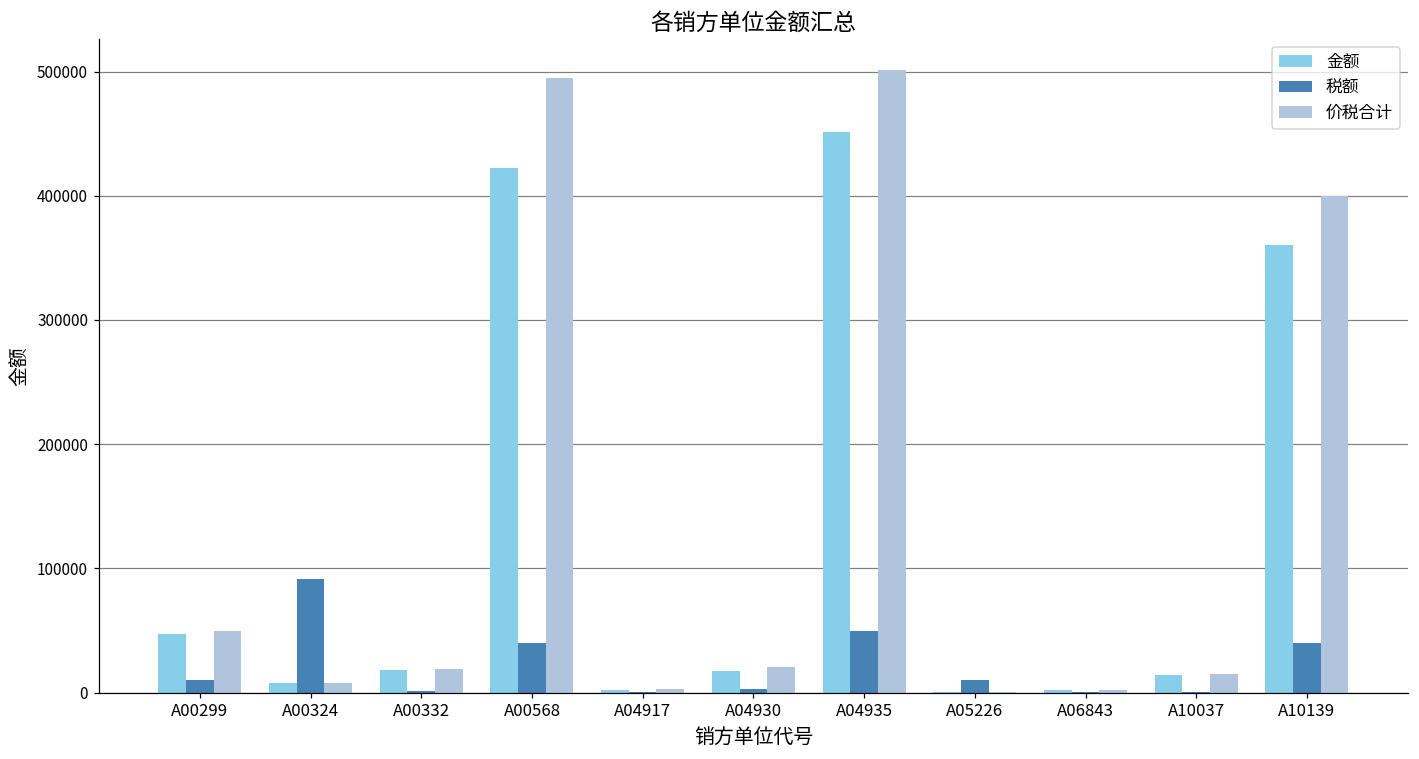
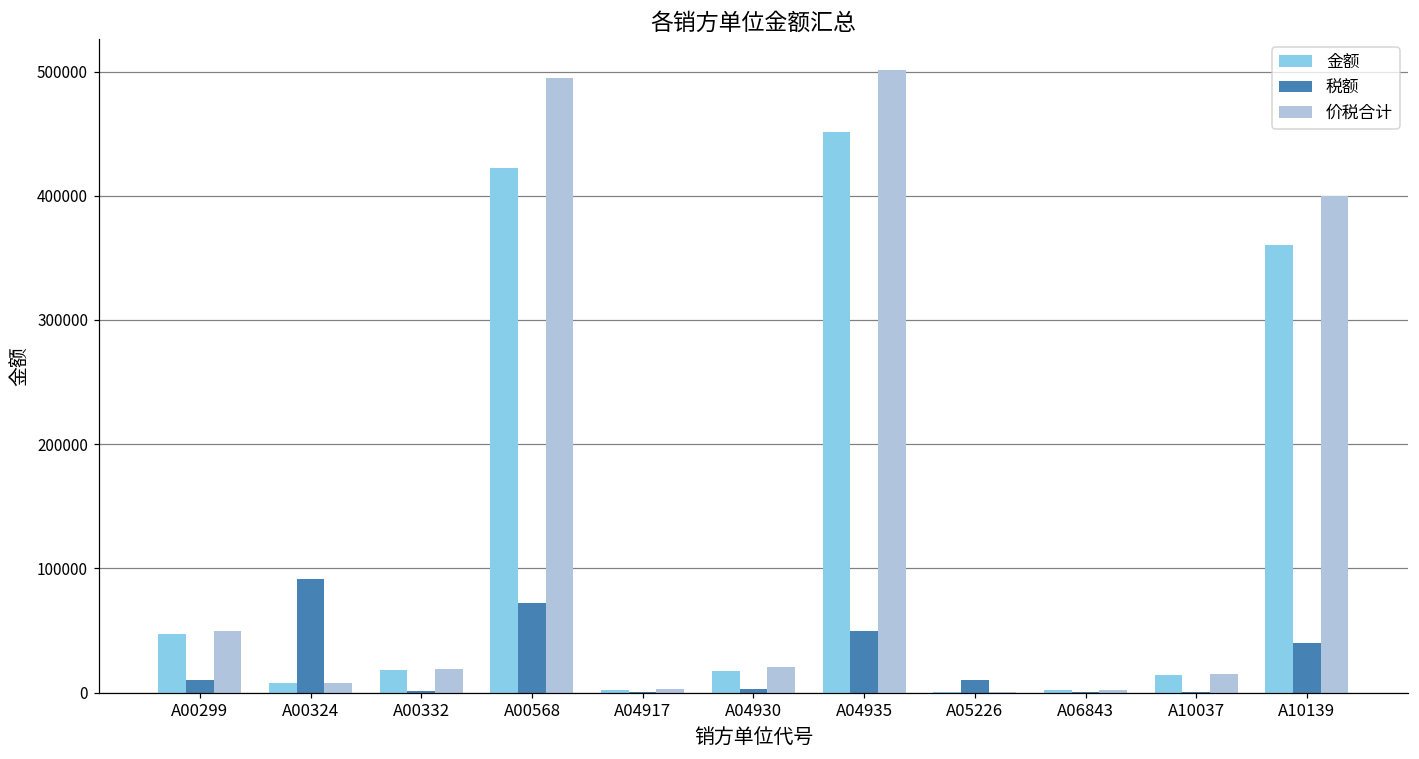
税额, A00568: 40000 -> 72000
